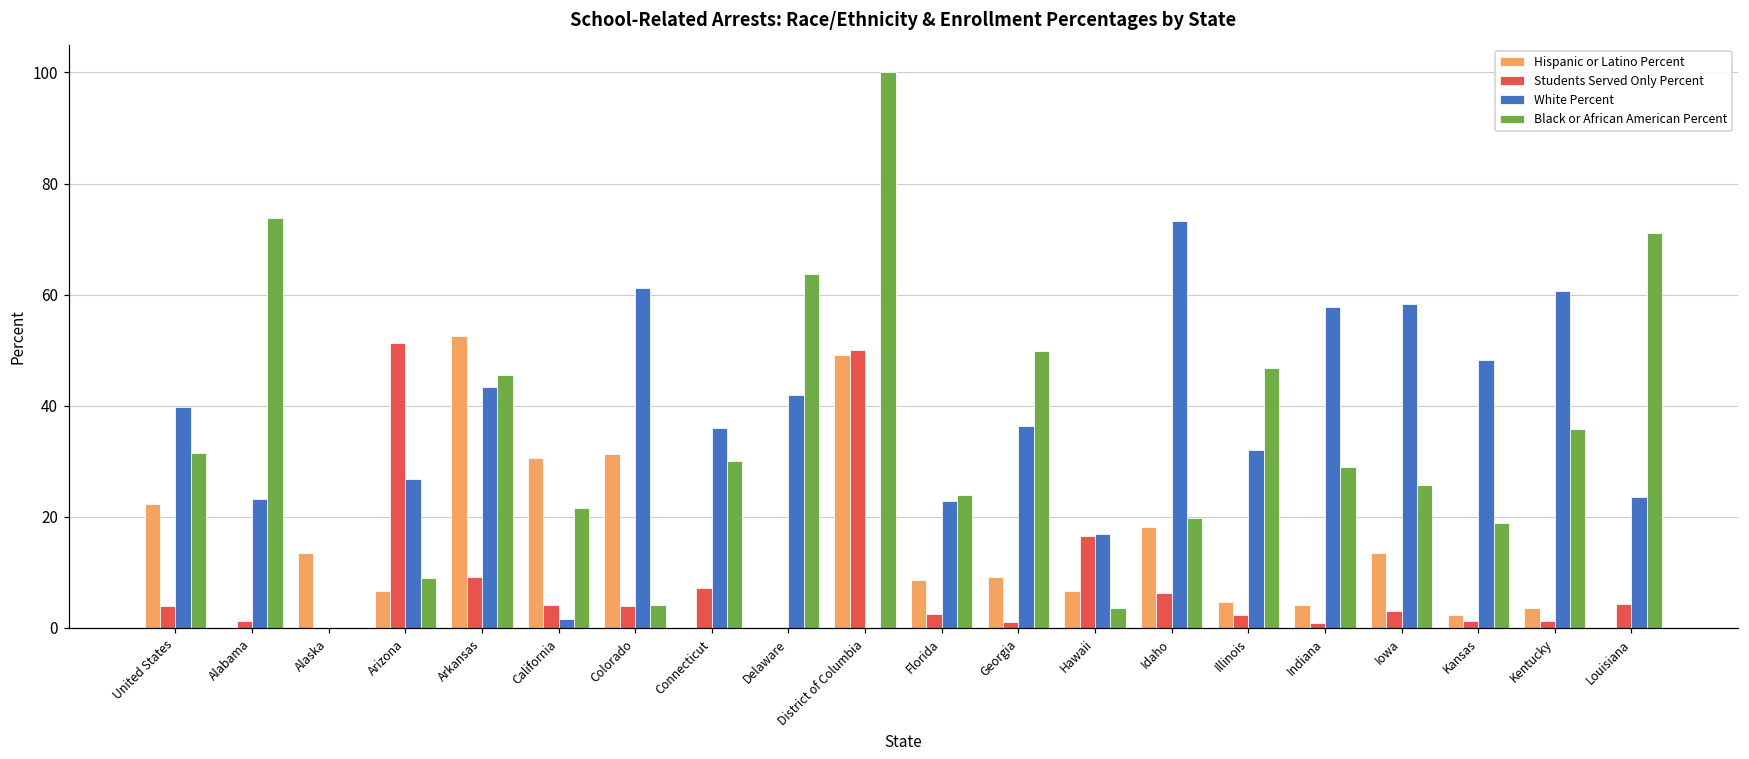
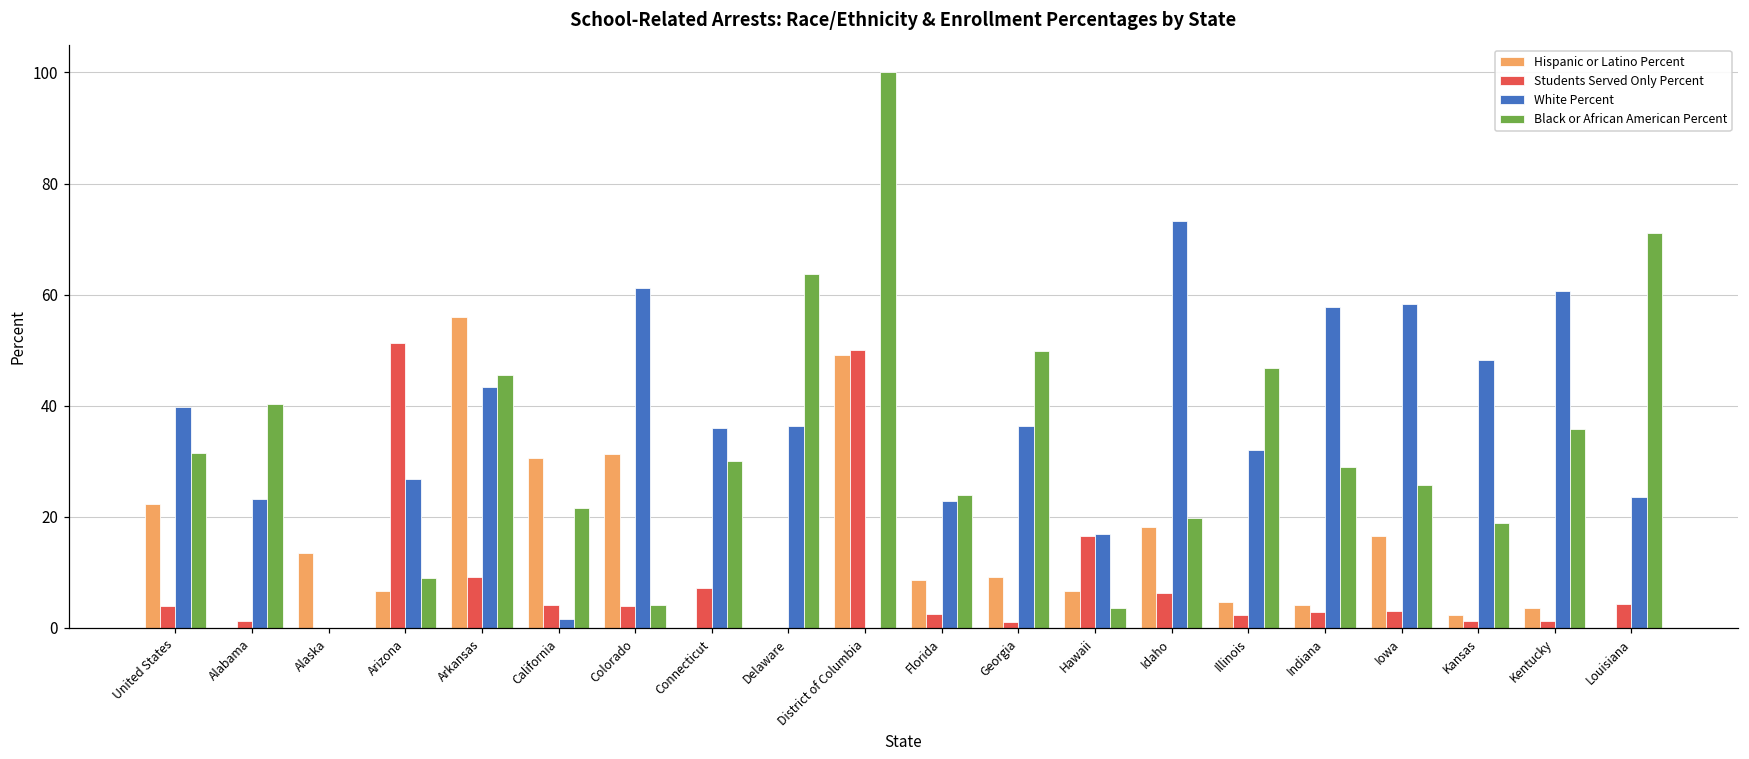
Black or African American Percent, Alabama: 74 -> 40
Hispanic or Latino Percent, Arkansas: 53 -> 56
White Percent, Delaware: 42 -> 36
Students Served Only Percent, Indiana: 1 -> 3
Hispanic or Latino Percent, Iowa: 14 -> 17
